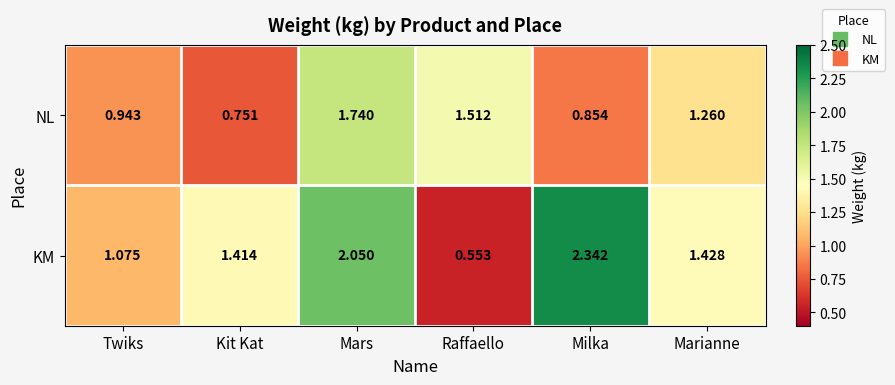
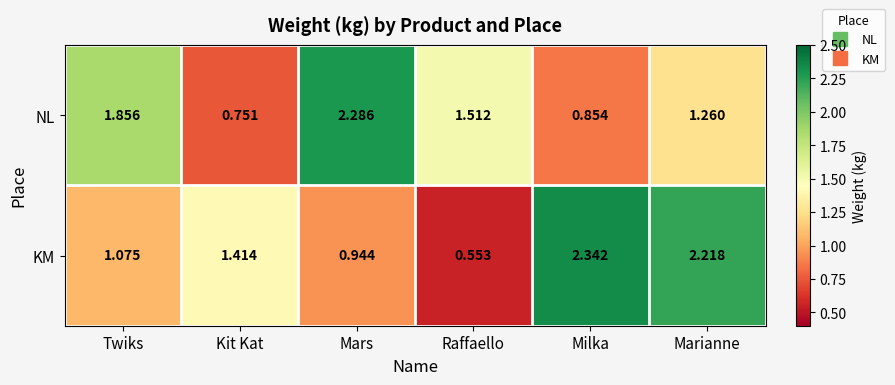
NL, Twiks: 0.943 -> 1.856
NL, Mars: 1.740 -> 2.286
KM, Mars: 2.050 -> 0.944
KM, Marianne: 1.428 -> 2.218
